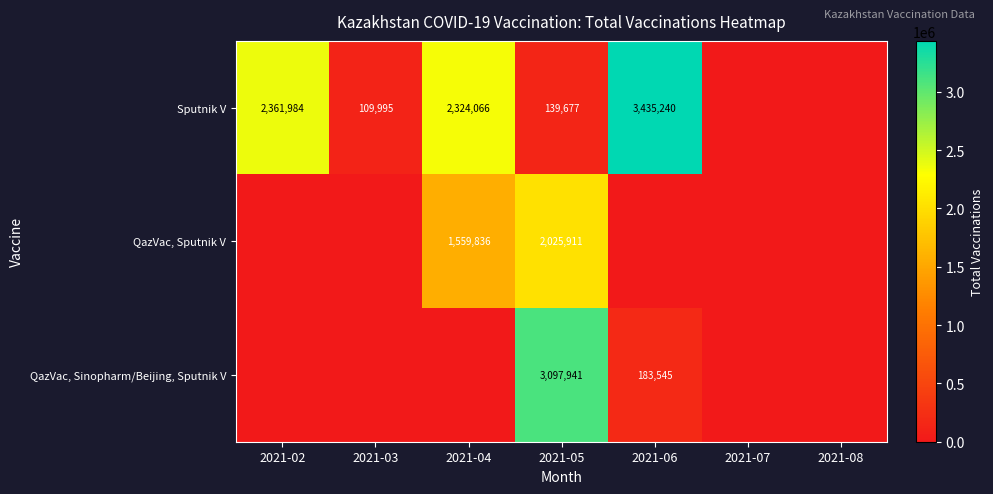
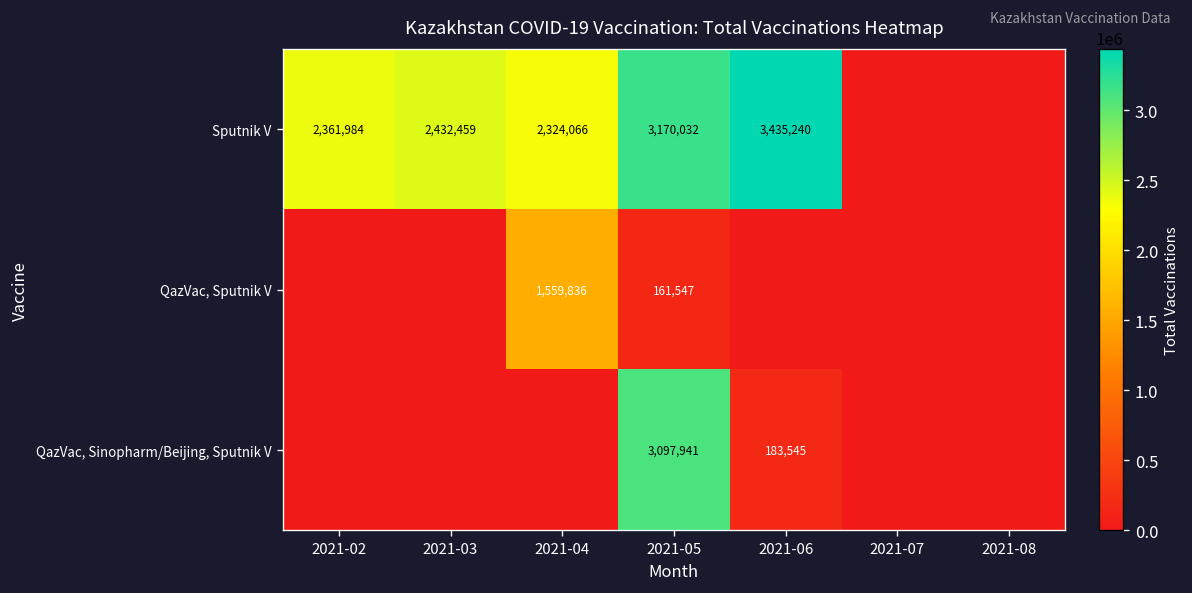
Sputnik V, 2021-03: 109,995 -> 2,432,459
Sputnik V, 2021-05: 139,677 -> 3,170,032
QazVac, Sputnik V, 2021-05: 2,025,911 -> 161,547
